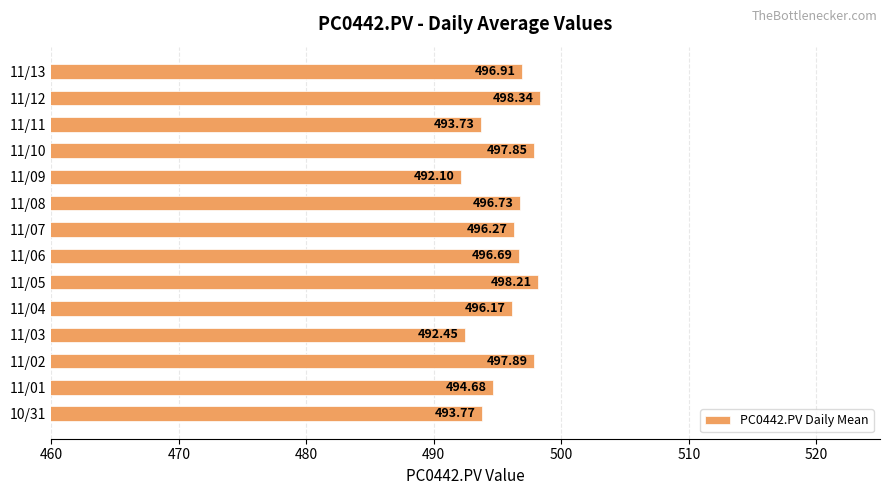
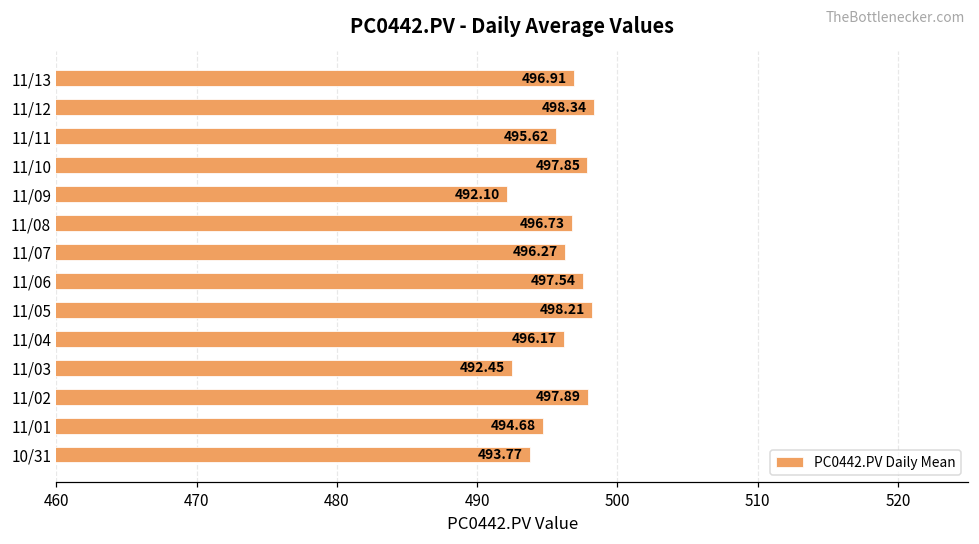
11/11: 493.73 -> 495.62
11/06: 496.69 -> 497.54
